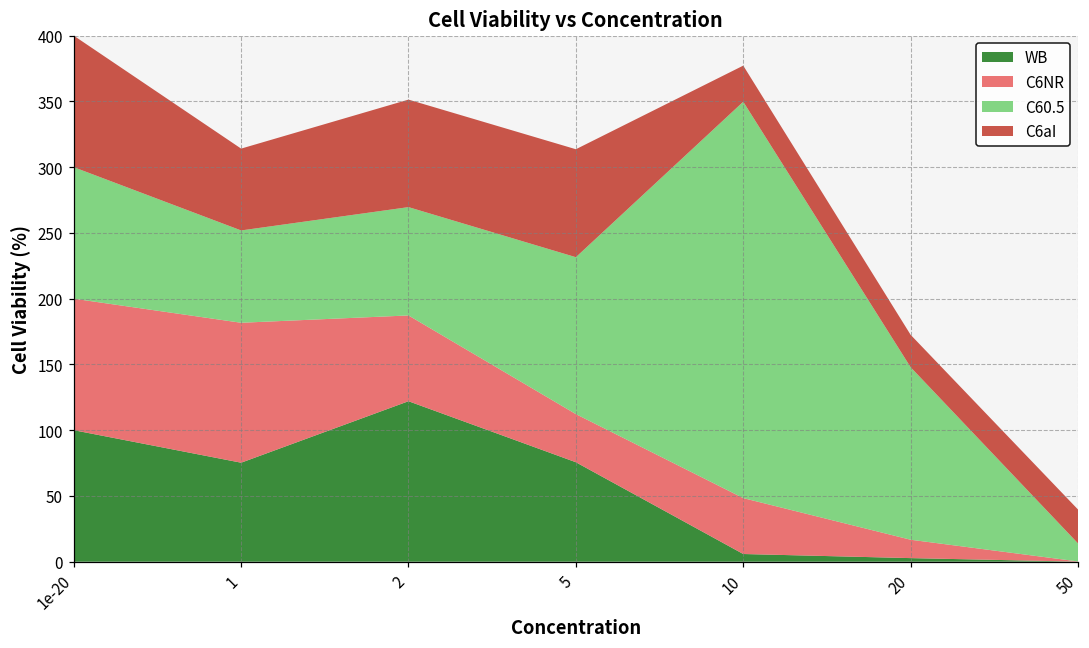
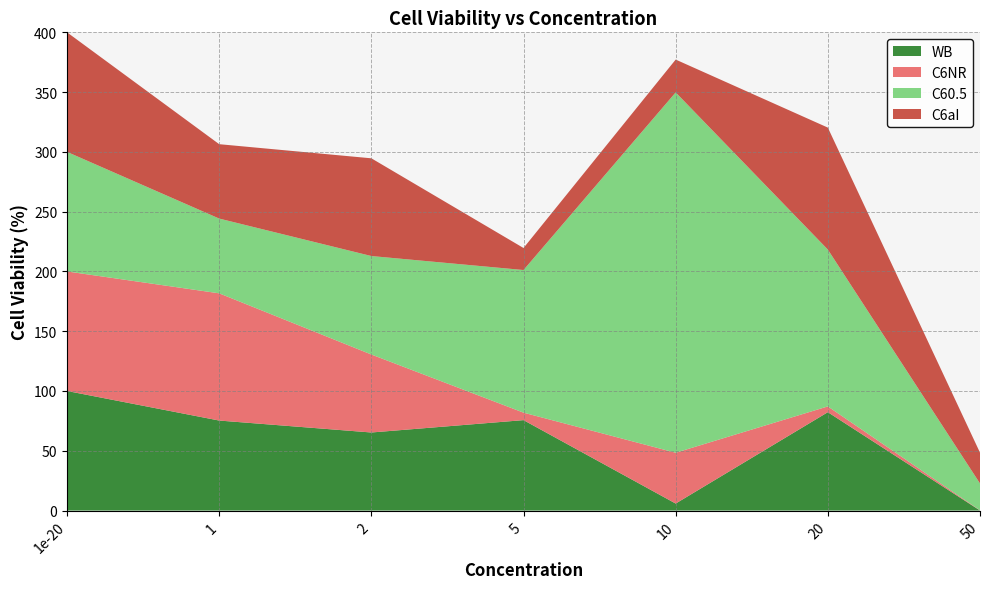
C60.5, 1: 70 -> 63
WB, 2: 122 -> 65
C6NR, 5: 37 -> 6
C6aI, 5: 82 -> 18
WB, 20: 3 -> 82
C6NR, 20: 14 -> 5
C6aI, 20: 25 -> 102
C60.5, 50: 14 -> 22
